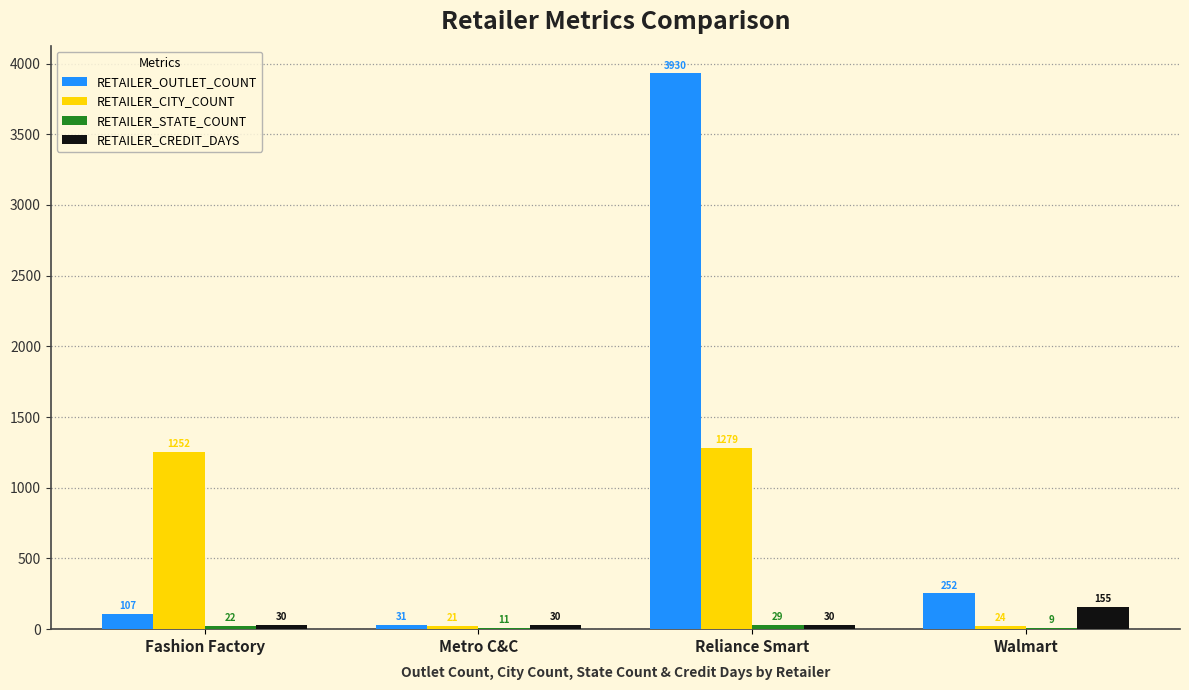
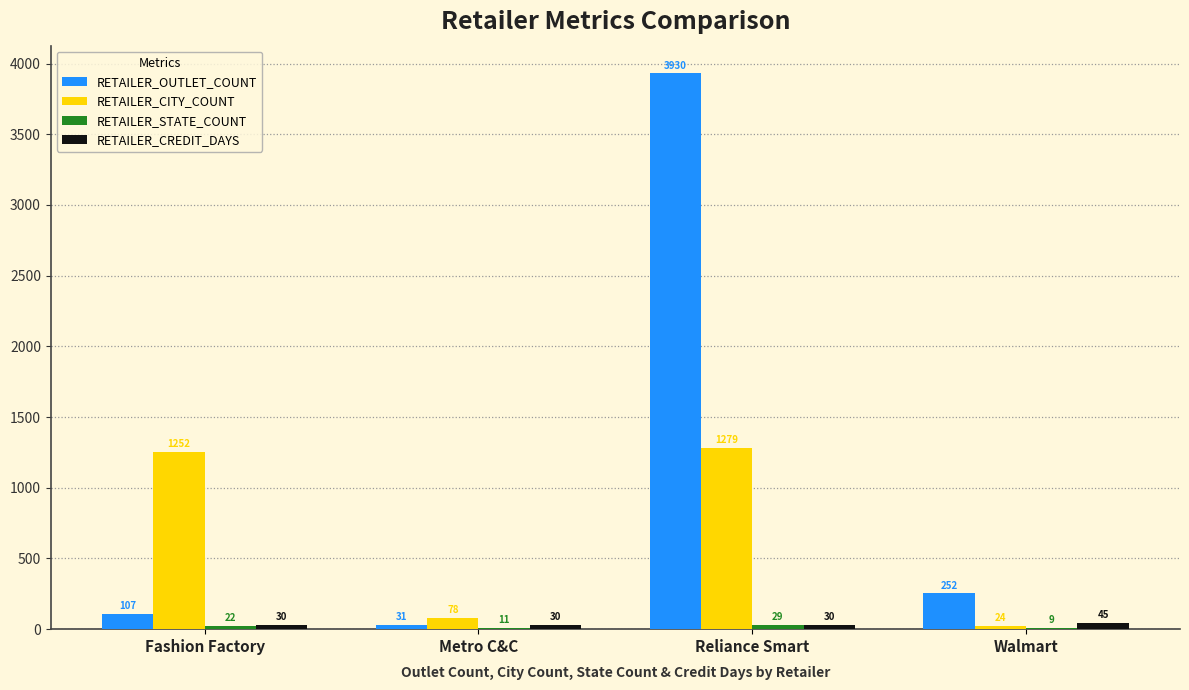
RETAILER_CITY_COUNT, Metro C&C: 21 -> 78
RETAILER_CREDIT_DAYS, Walmart: 155 -> 45
